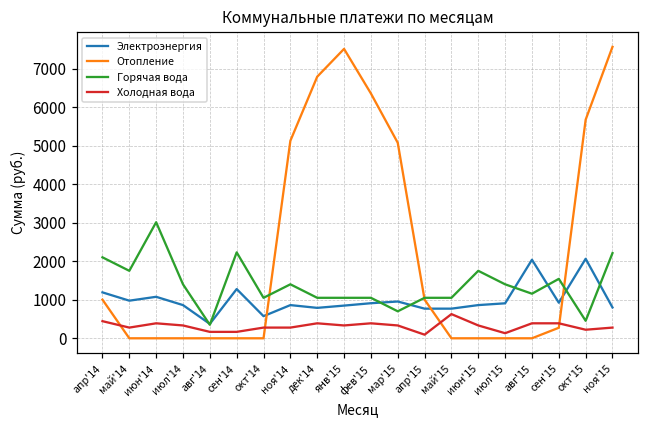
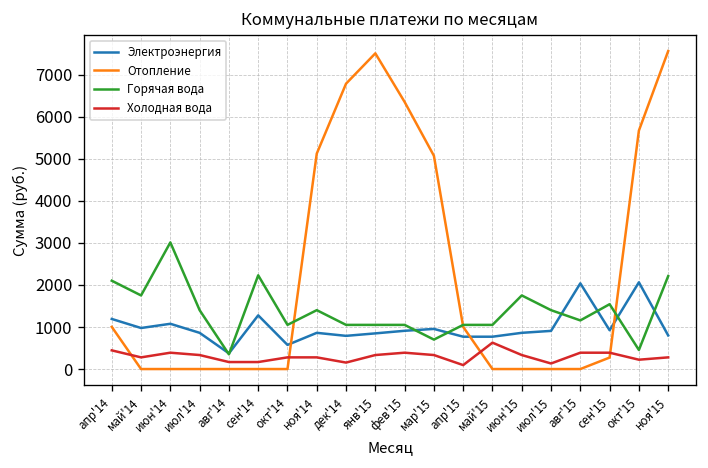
Холодная вода, дек'14: 400 -> 200
